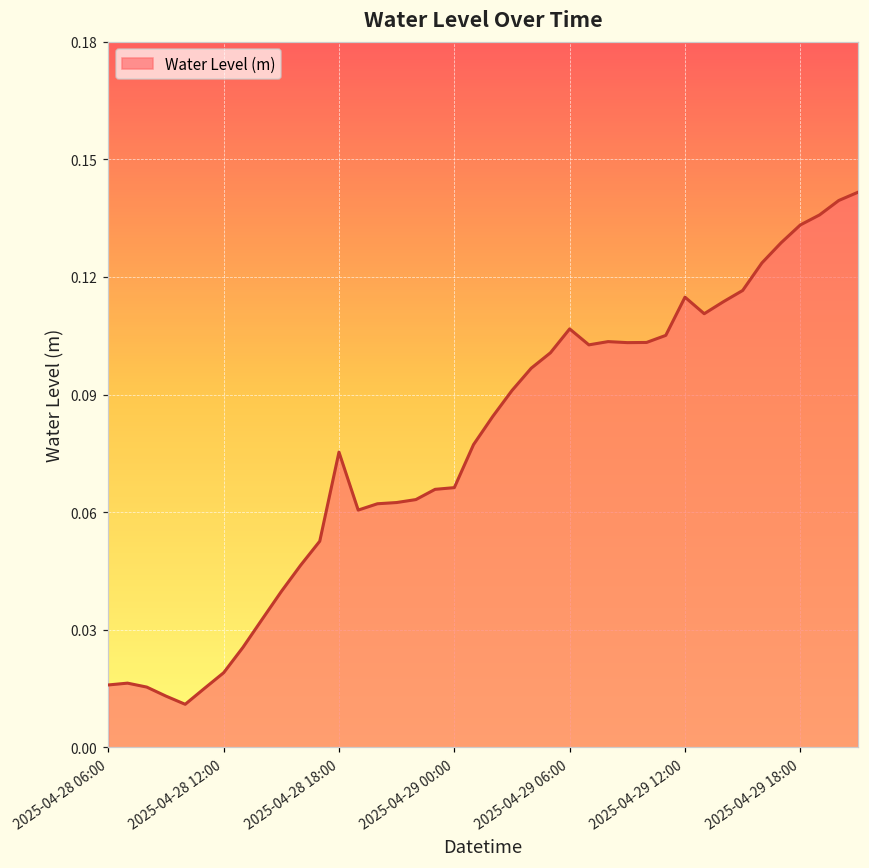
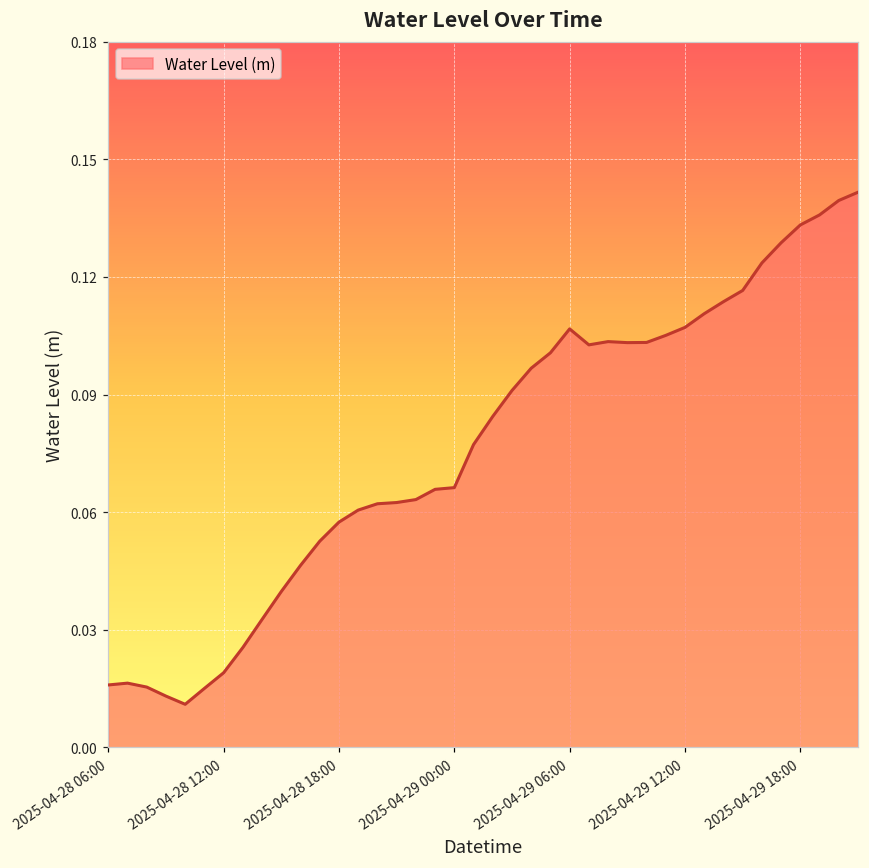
2025-04-28 18:00: 0.075 -> 0.057
2025-04-29 12:00: 0.115 -> 0.107
